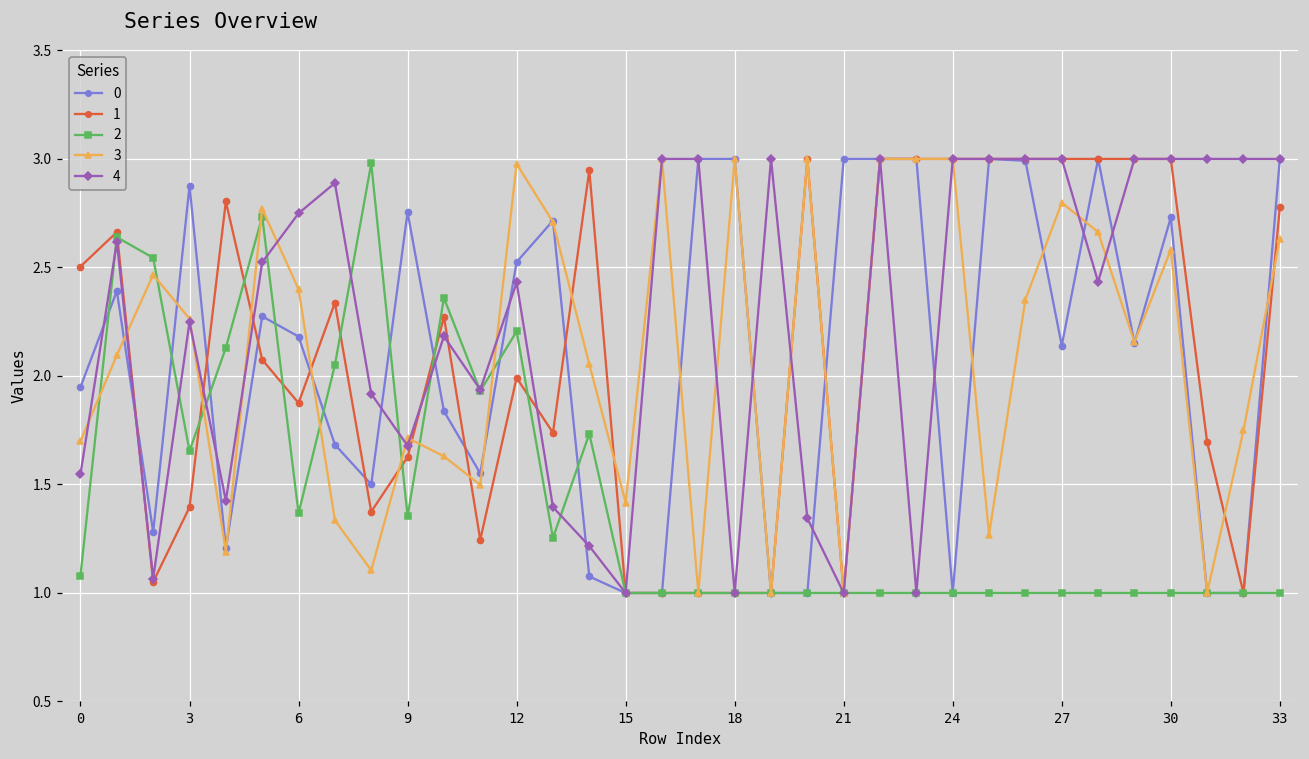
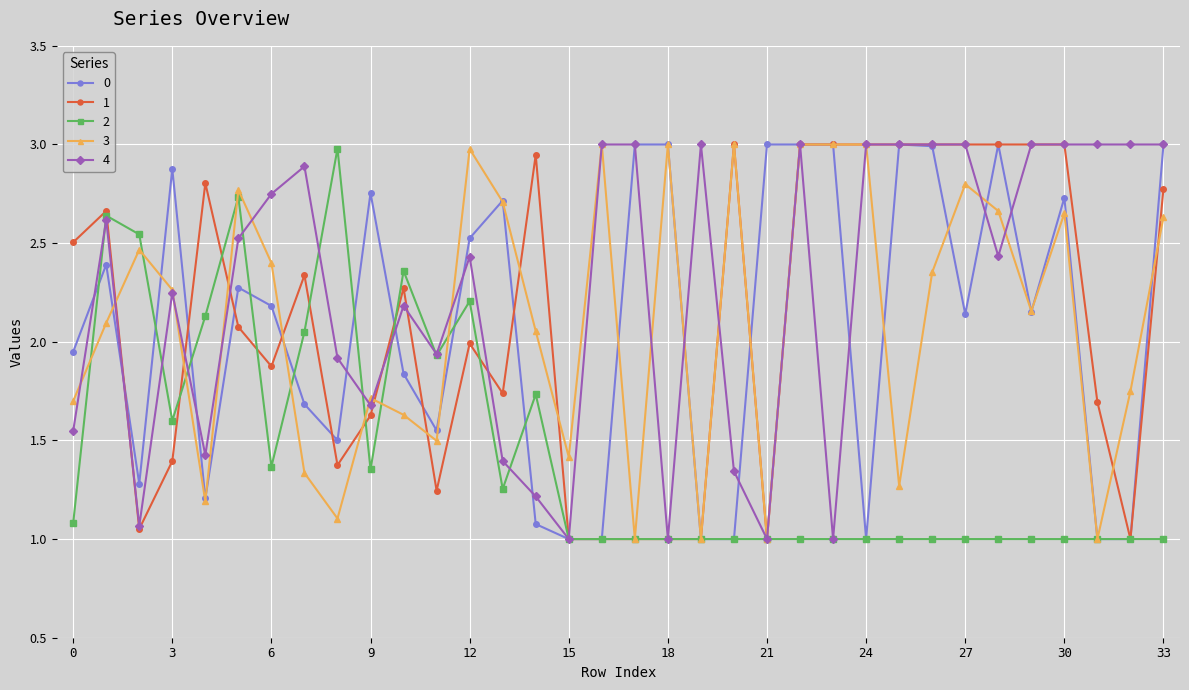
2, 3: 1.65 -> 1.60
3, 30: 2.58 -> 2.65
